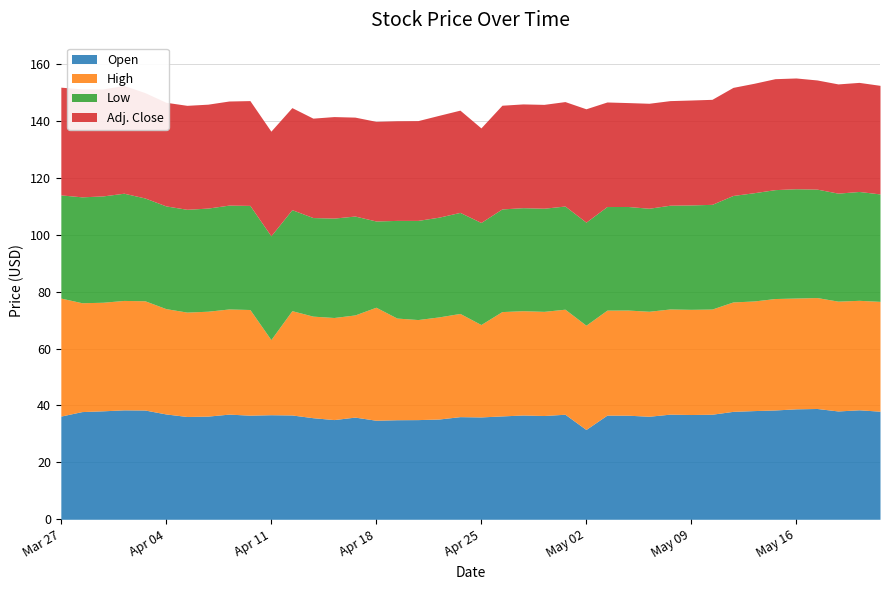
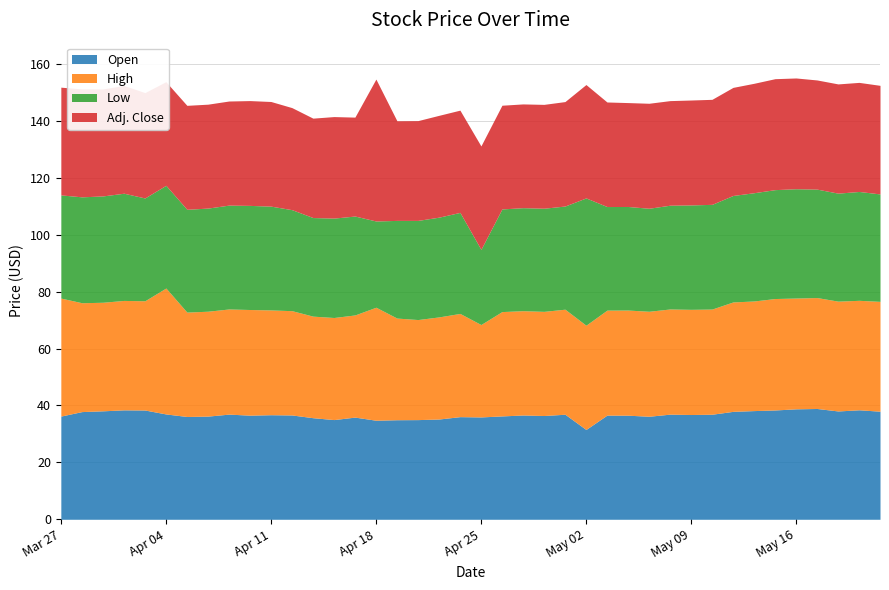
High, Apr 04: 37 -> 44
High, Apr 11: 26 -> 37
Adj. Close, Apr 18: 35 -> 50
Low, Apr 25: 36 -> 26
Adj. Close, Apr 25: 33 -> 36
Low, May 02: 36 -> 45
